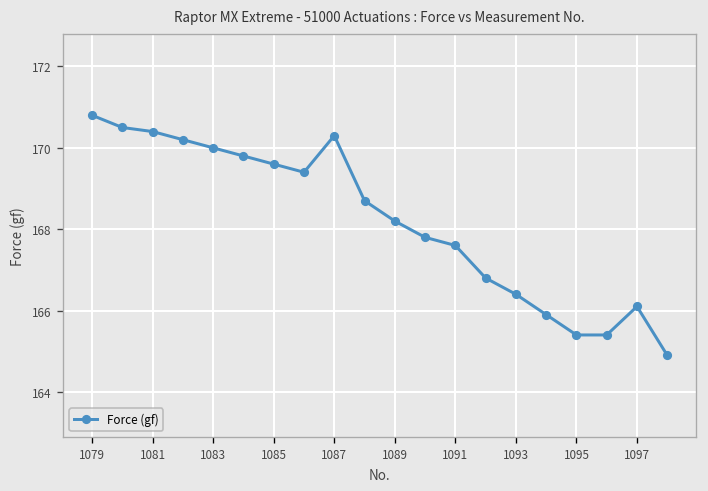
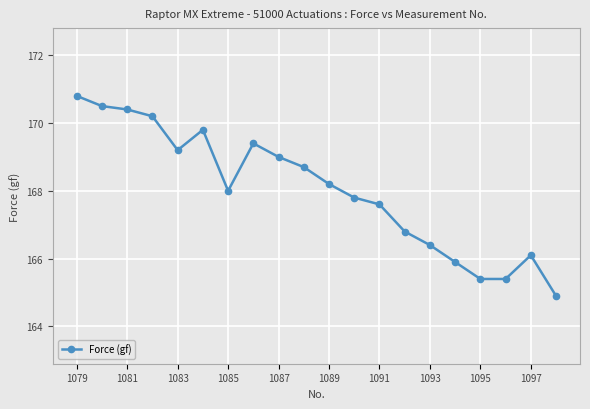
1083: 170.0 -> 169.2
1085: 169.6 -> 168.0
1087: 170.3 -> 169.0
